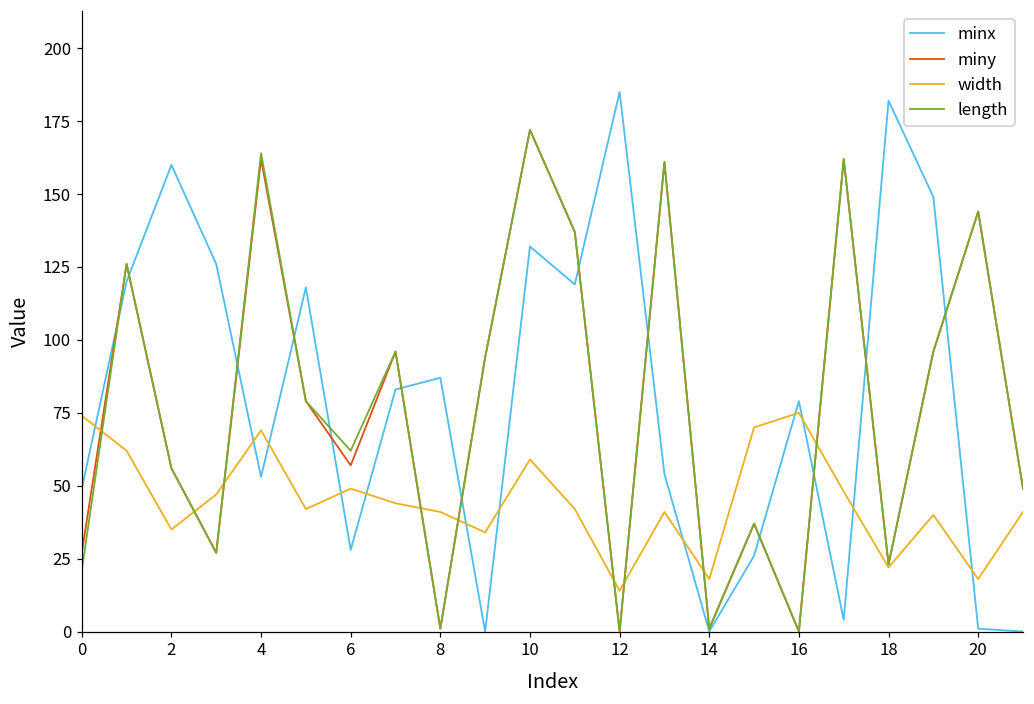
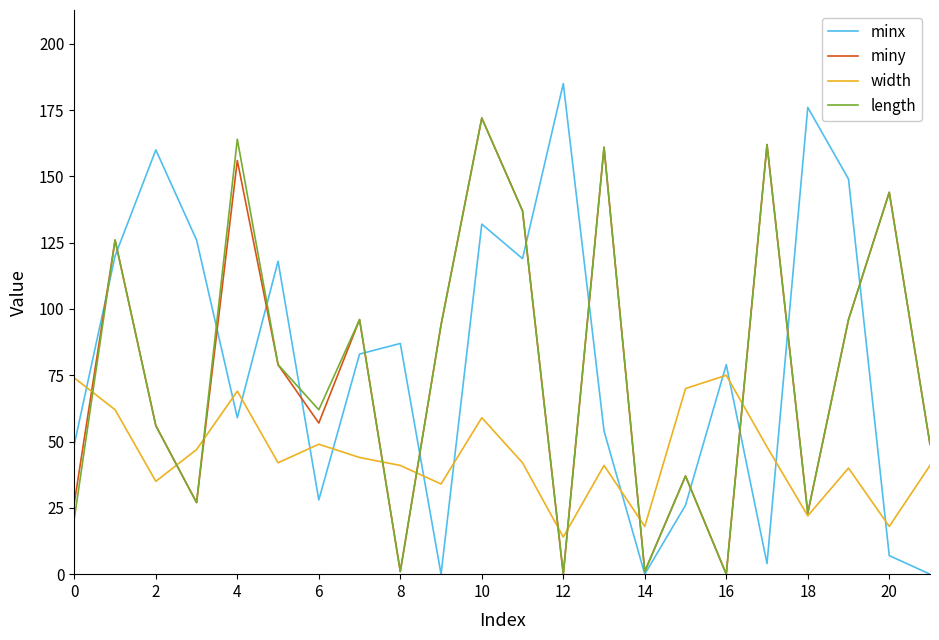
minx, 4: 53 -> 59
miny, 4: 162 -> 156
minx, 18: 182 -> 176
minx, 20: 1 -> 7
